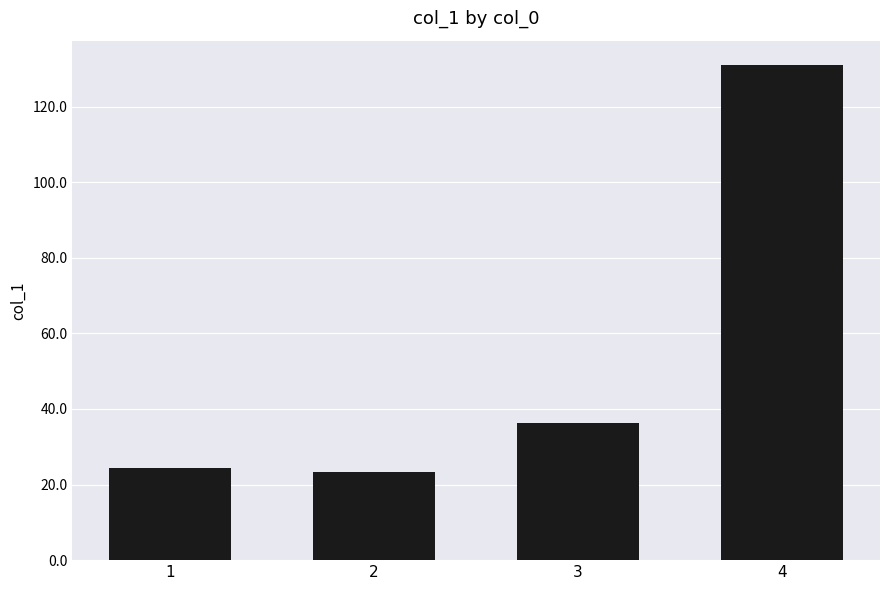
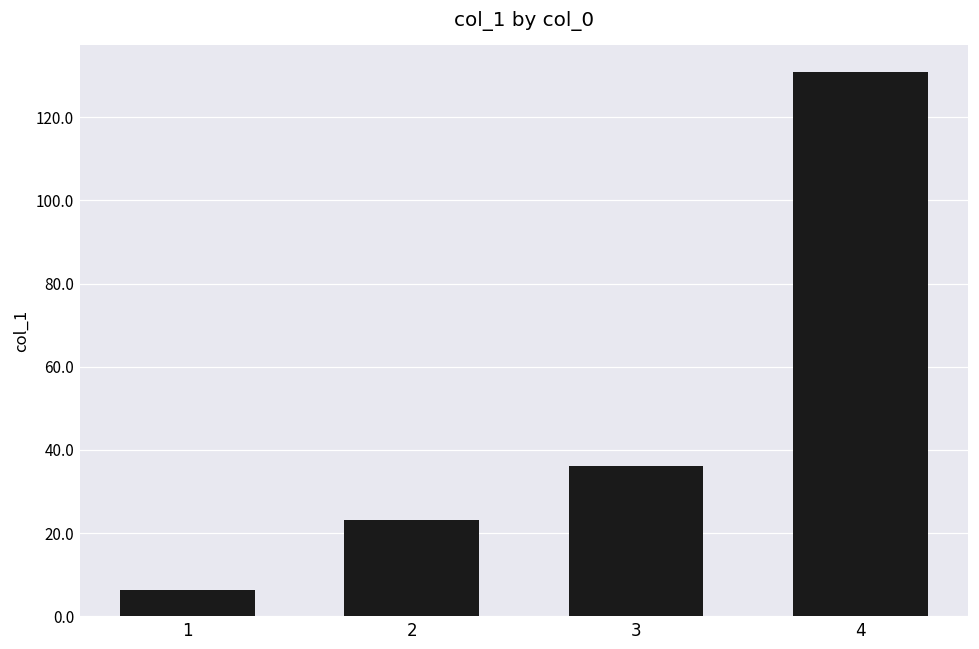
1: 24 -> 6
